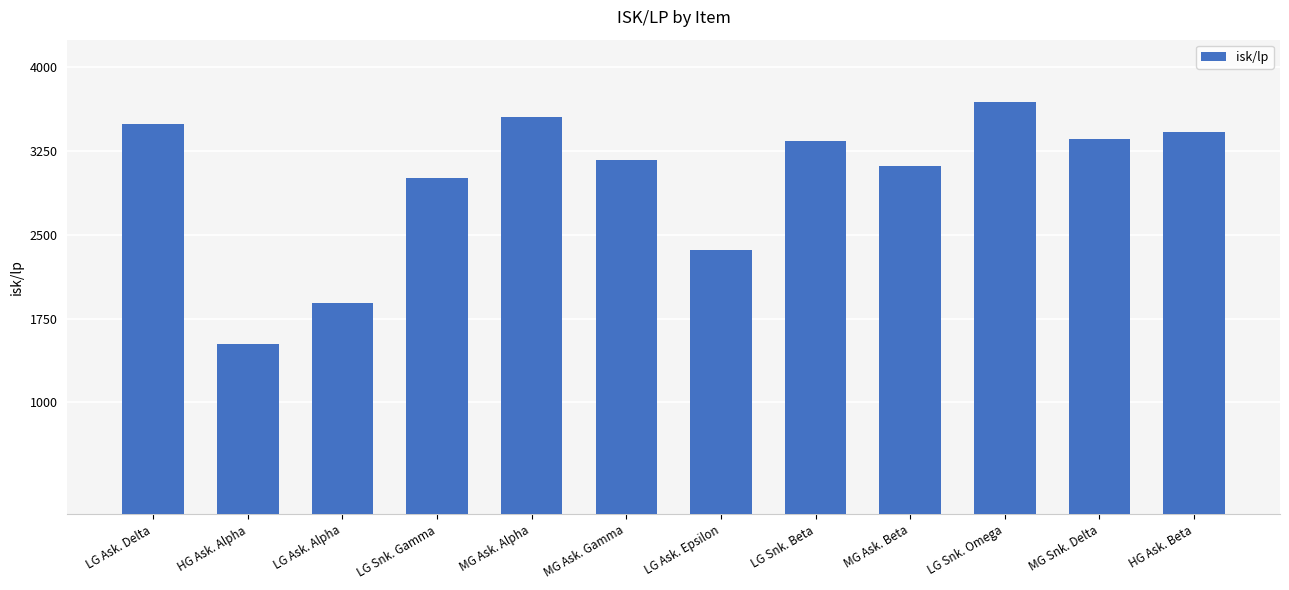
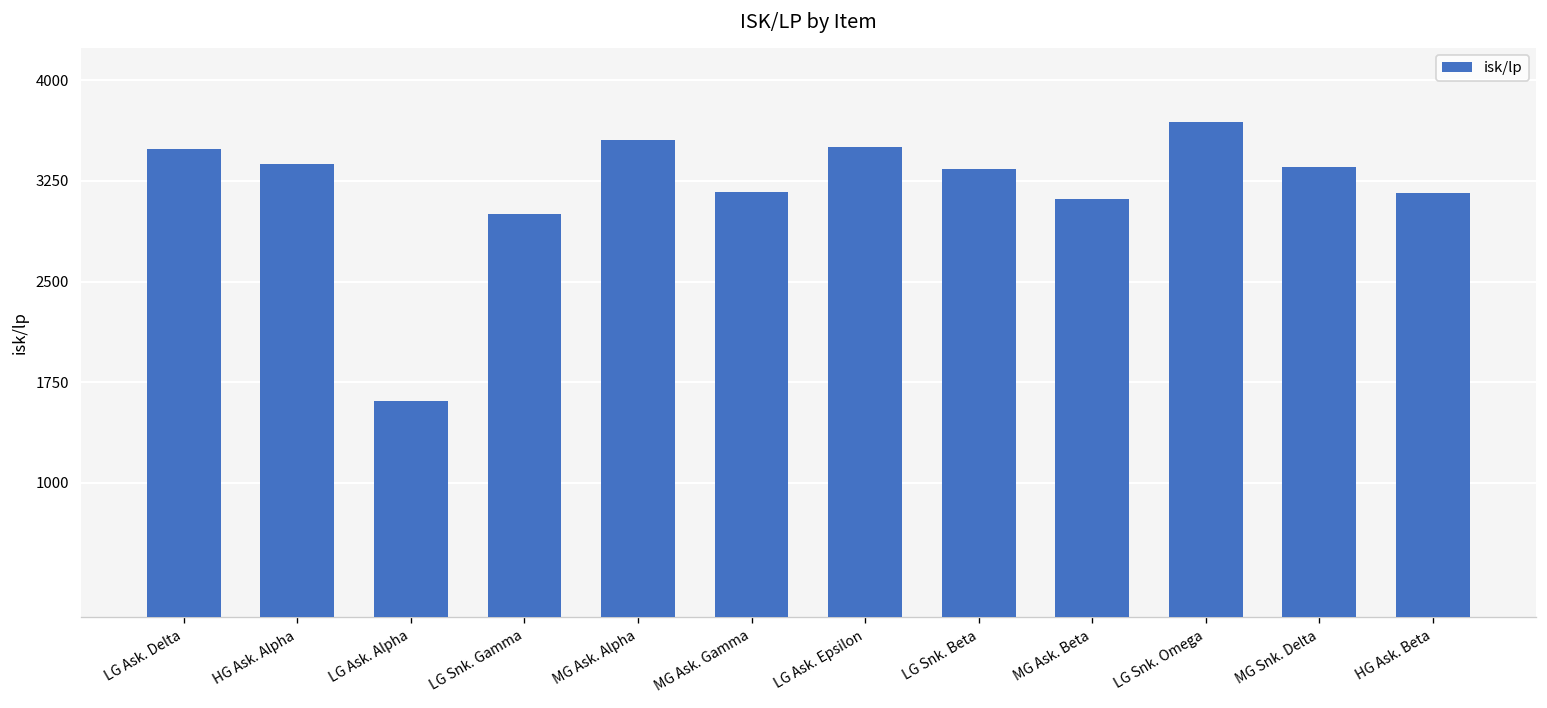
HG Ask. Alpha: 1530 -> 3370
LG Ask. Alpha: 1890 -> 1610
LG Ask. Epsilon: 2370 -> 3500
HG Ask. Beta: 3420 -> 3160
